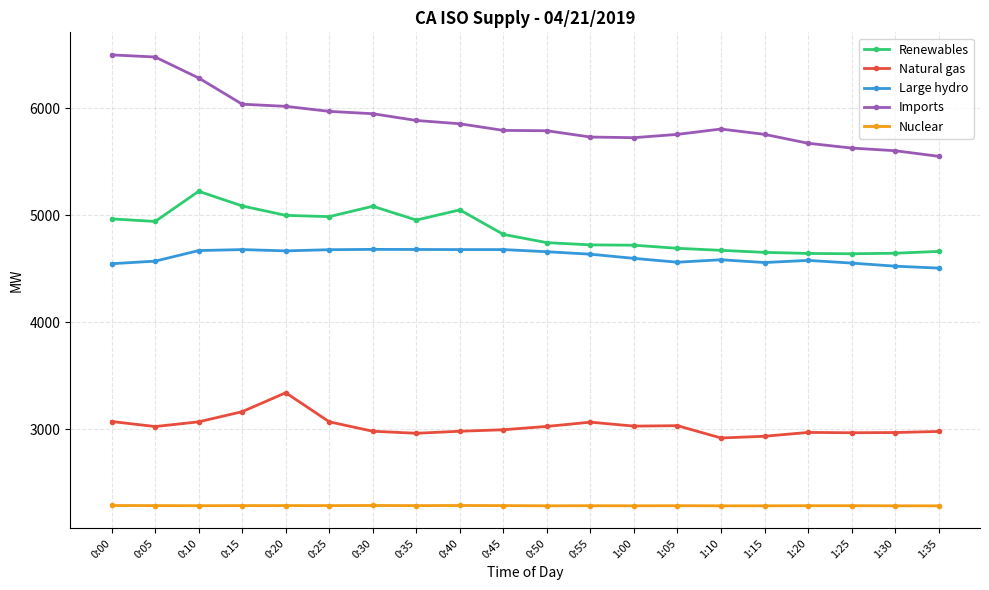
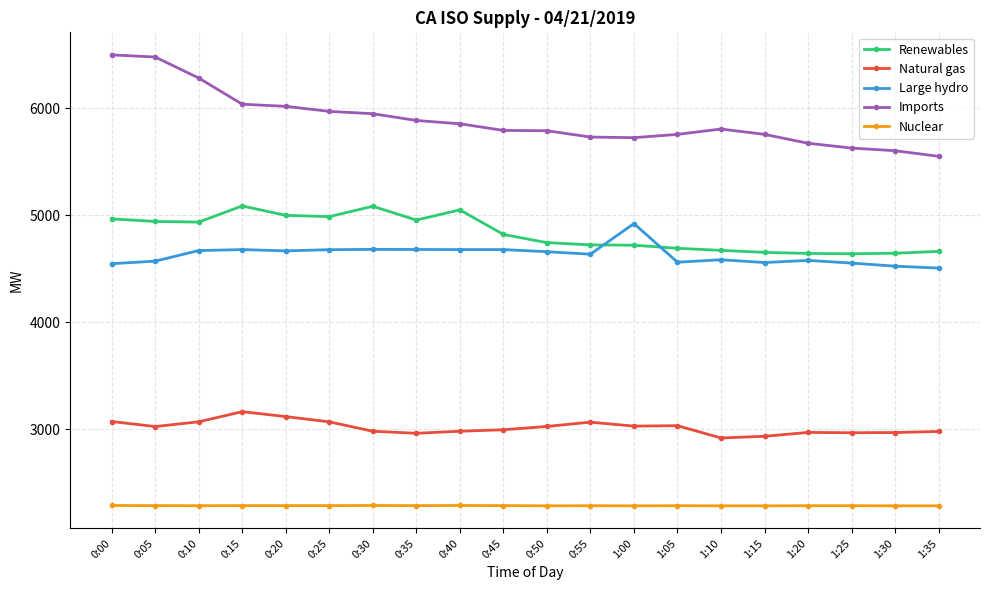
Renewables, 0:10: 5220 -> 4940
Natural gas, 0:20: 3340 -> 3120
Large hydro, 1:00: 4600 -> 4920
